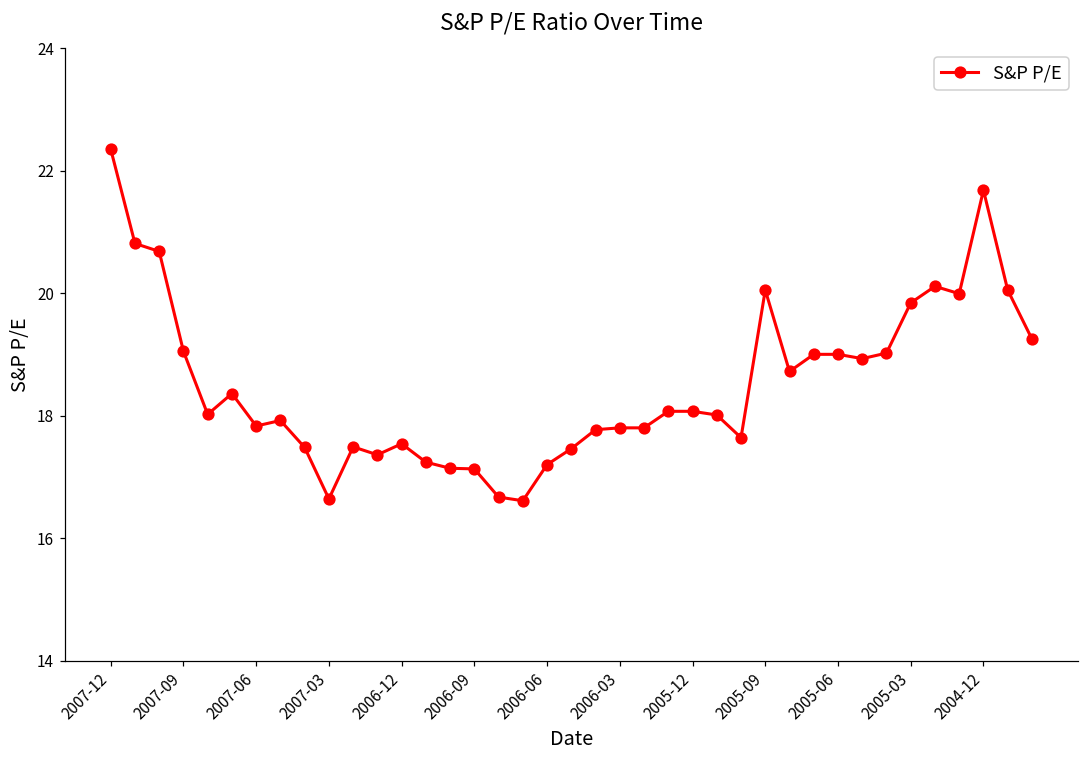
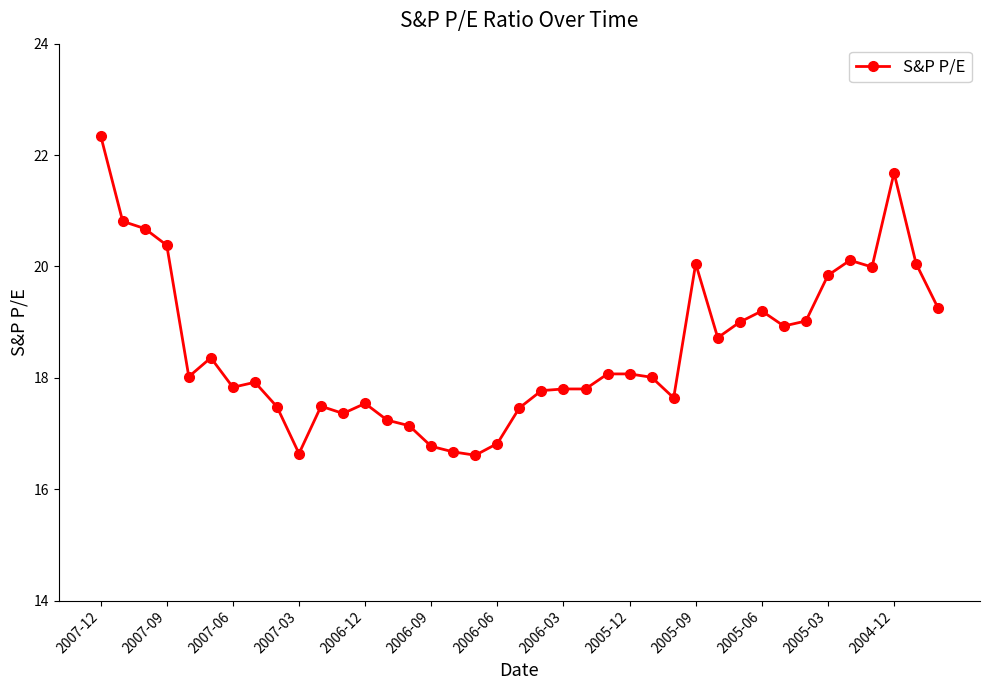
2007-09: 19.1 -> 20.4
2006-09: 17.1 -> 16.8
2006-06: 17.2 -> 16.8
2005-06: 19.0 -> 19.2
